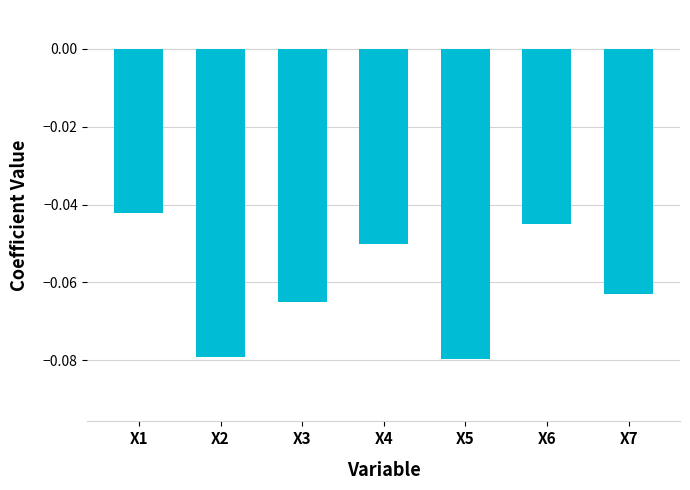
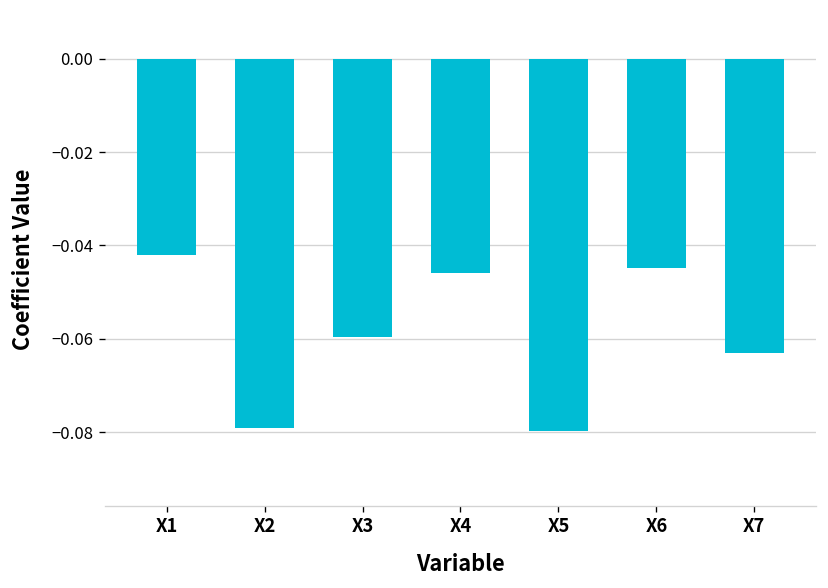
X3: -0.065 -> -0.060
X4: -0.050 -> -0.046
